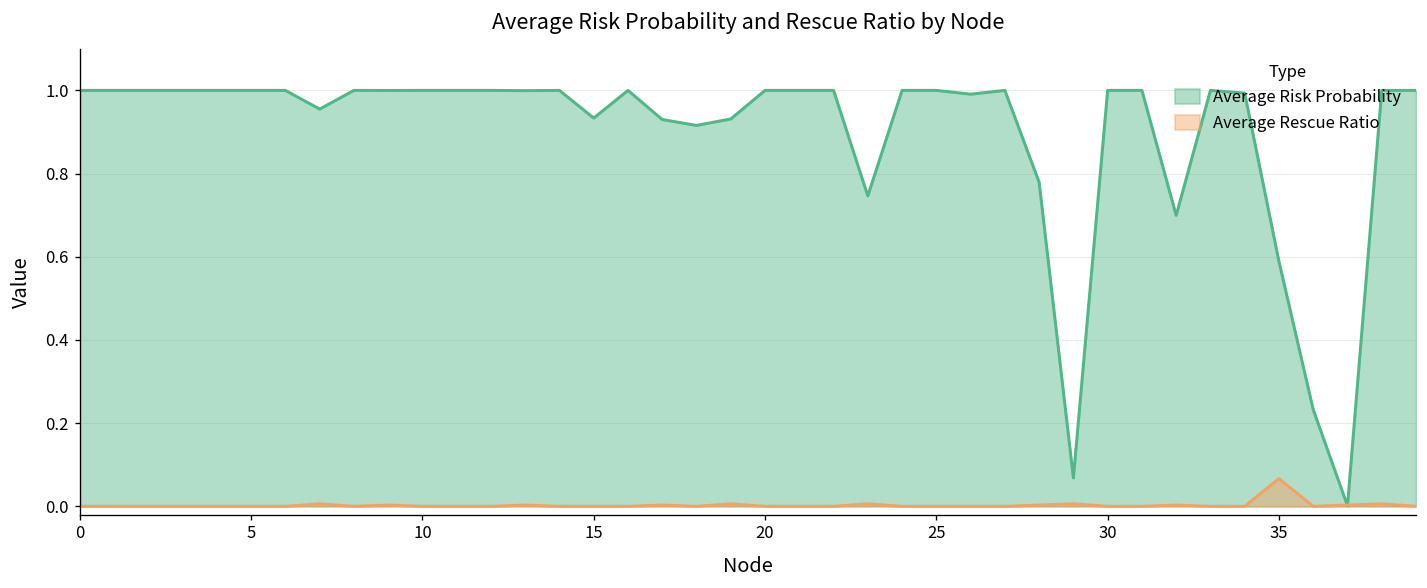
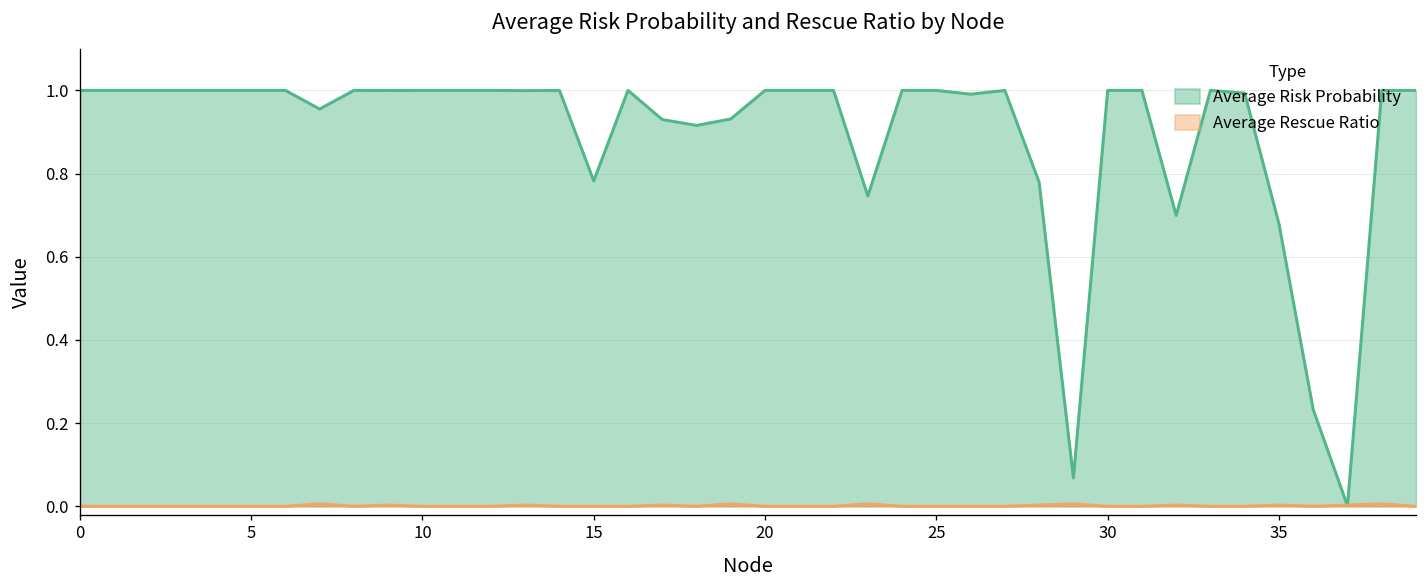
Average Risk Probability, 15: 0.93 -> 0.78
Average Risk Probability, 35: 0.59 -> 0.68
Average Rescue Ratio, 35: 0.07 -> 0.00
